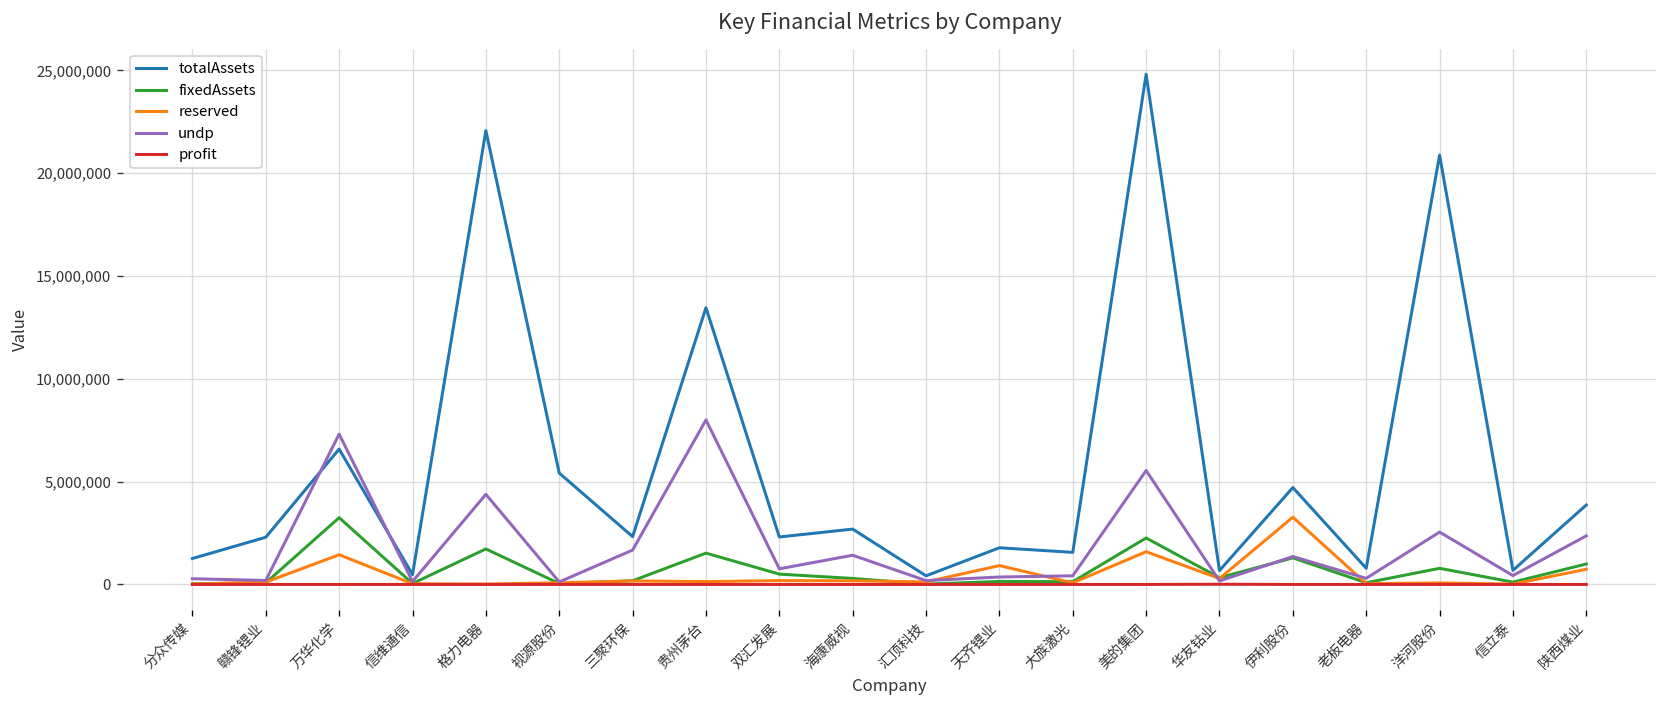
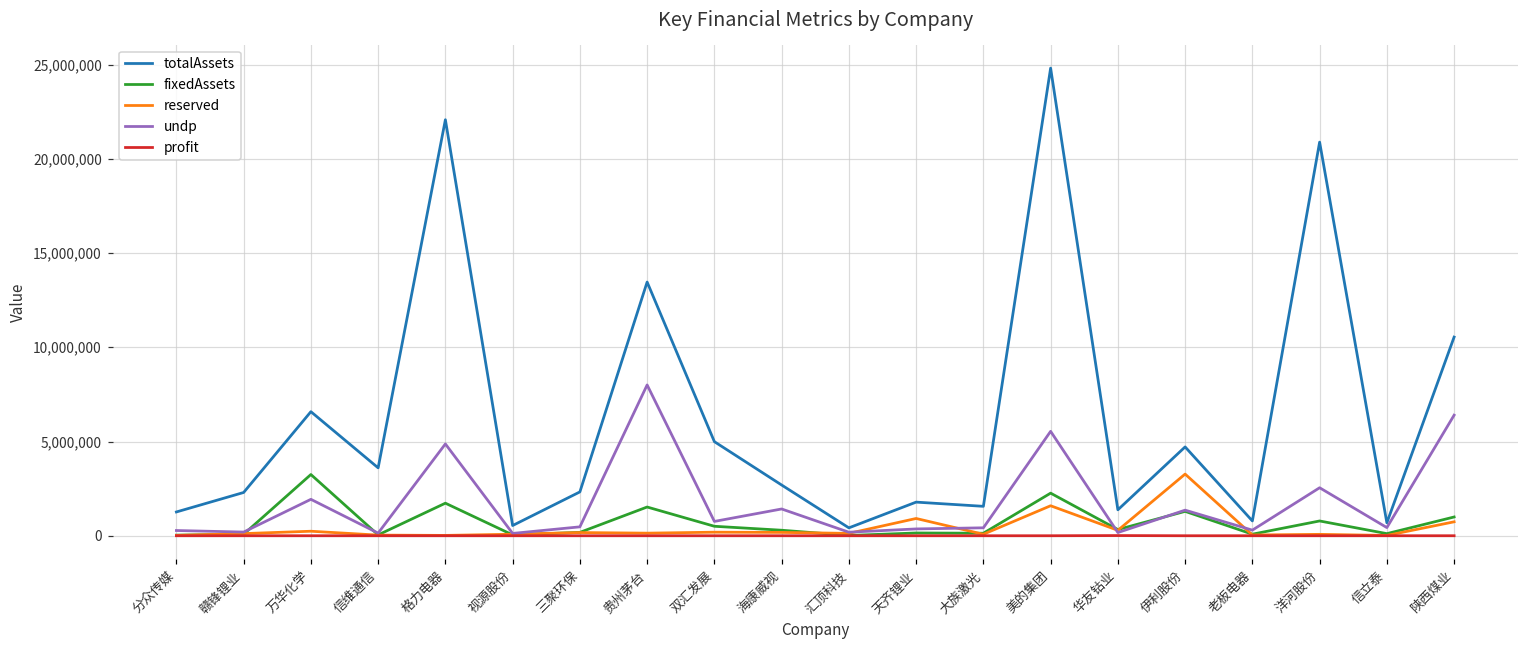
reserved, 万华化学: 1,400,000 -> 200,000
undp, 万华化学: 7,300,000 -> 1,900,000
totalAssets, 信维通信: 500,000 -> 3,600,000
undp, 格力电器: 4,400,000 -> 4,900,000
totalAssets, 视源股份: 5,400,000 -> 500,000
undp, 三聚环保: 1,700,000 -> 500,000
totalAssets, 双汇发展: 2,300,000 -> 5,000,000
totalAssets, 华友钴业: 700,000 -> 1,400,000
totalAssets, 陕西煤业: 3,900,000 -> 10,500,000
undp, 陕西煤业: 2,400,000 -> 6,400,000
